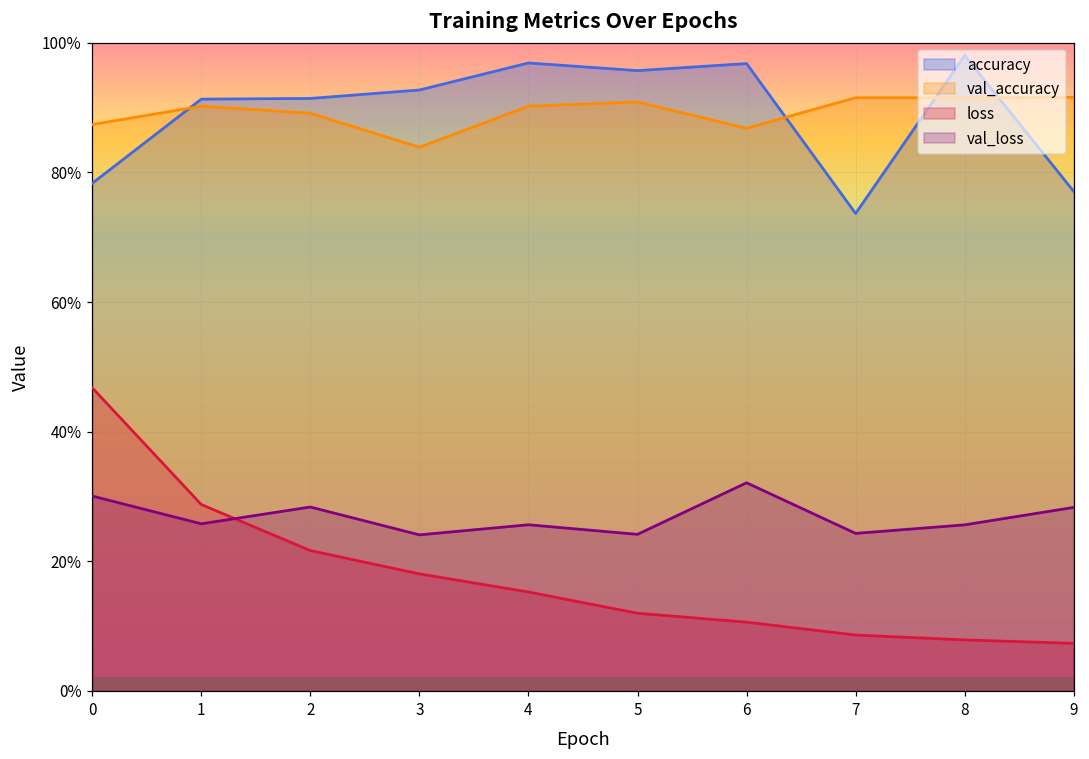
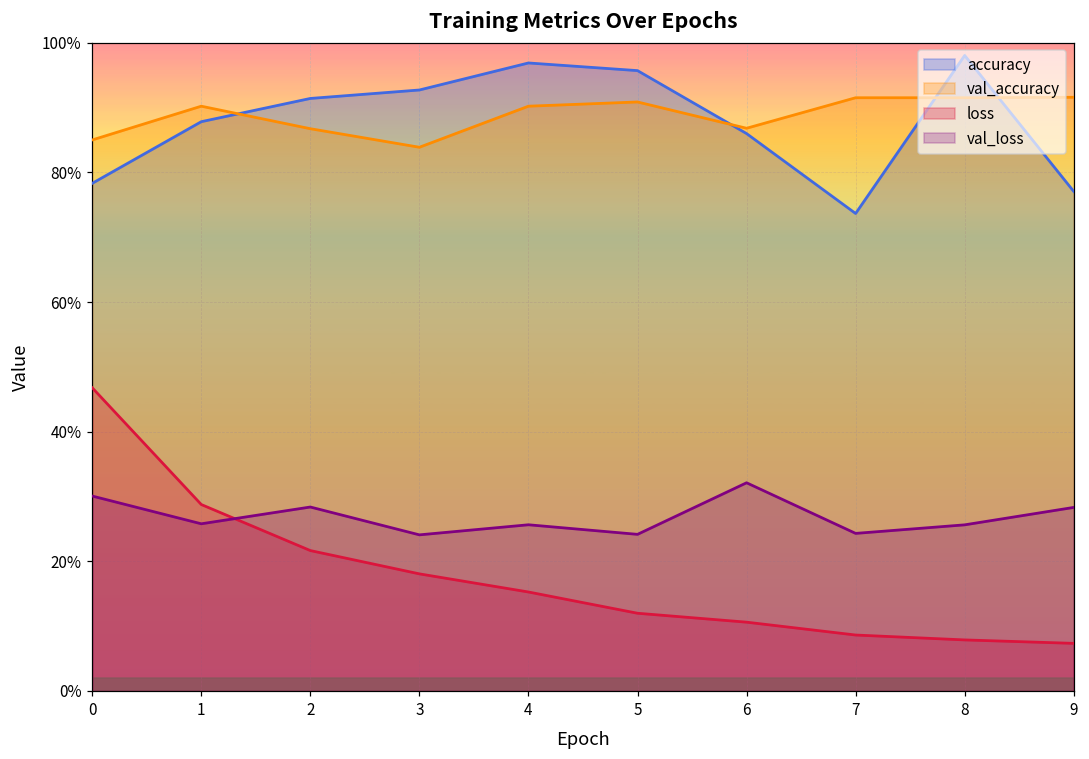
val_accuracy, 0: 87% -> 85%
accuracy, 1: 91% -> 88%
val_accuracy, 2: 89% -> 87%
accuracy, 6: 97% -> 86%
